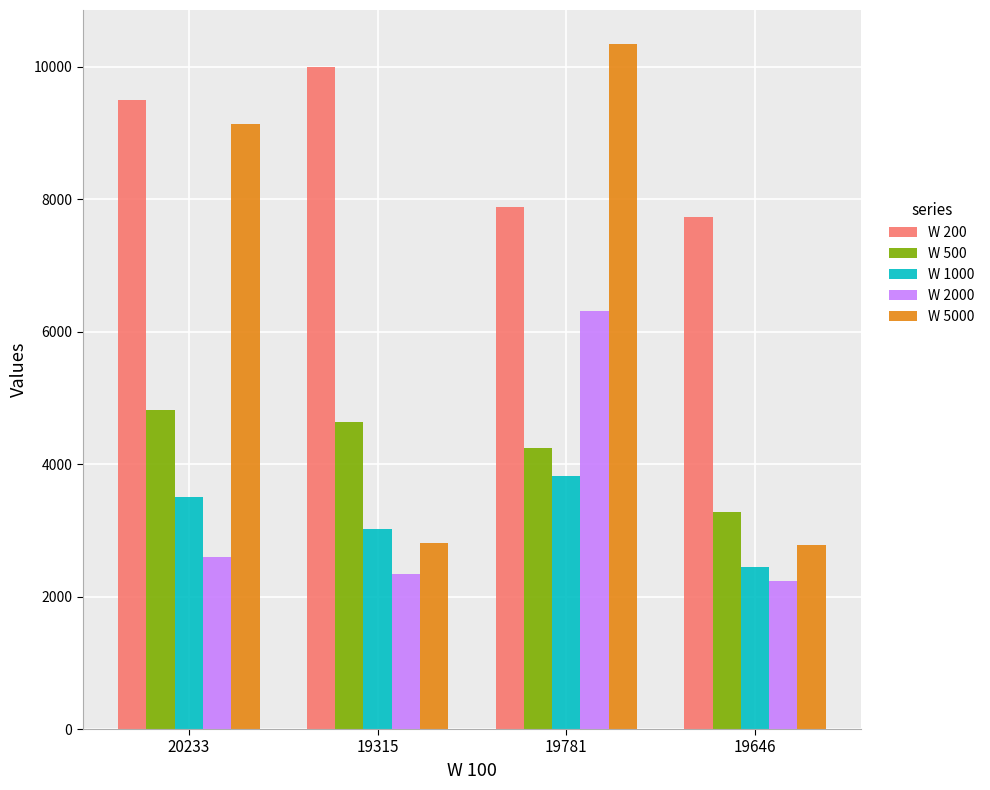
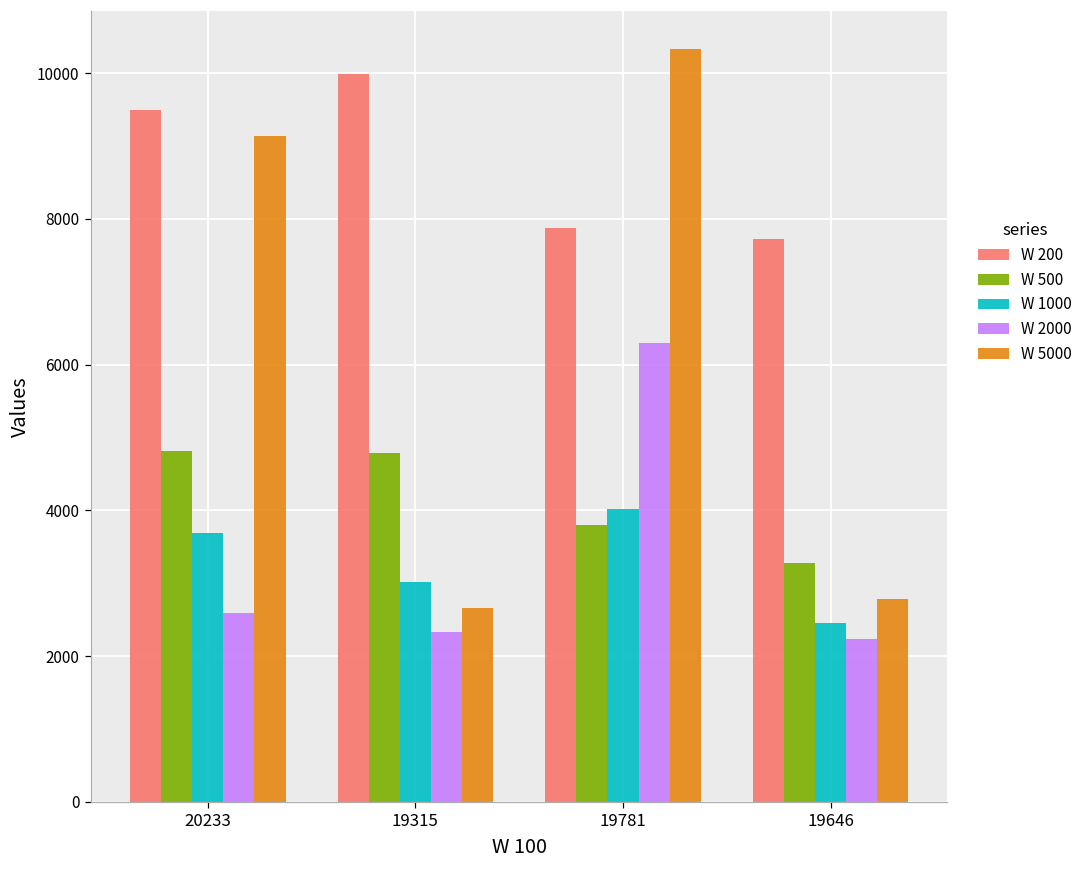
W 1000, 20233: 3500 -> 3700
W 500, 19315: 4600 -> 4800
W 5000, 19315: 2800 -> 2700
W 500, 19781: 4200 -> 3800
W 1000, 19781: 3800 -> 4000
